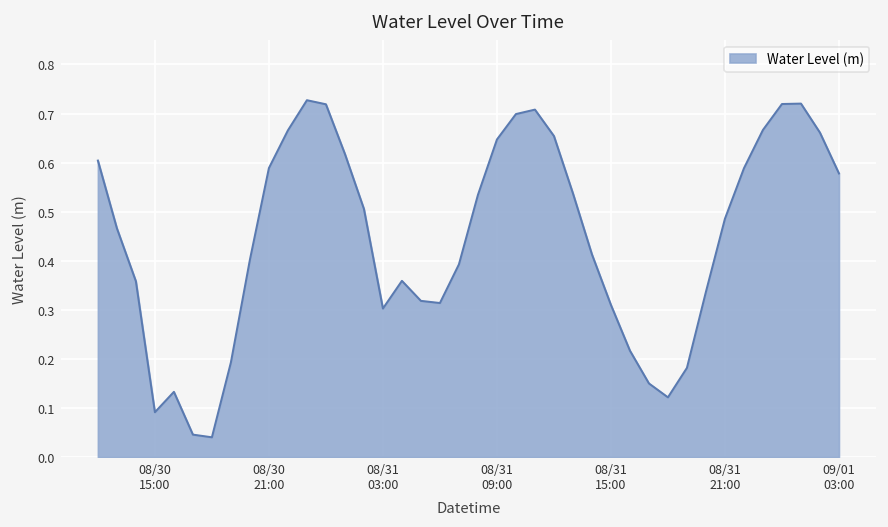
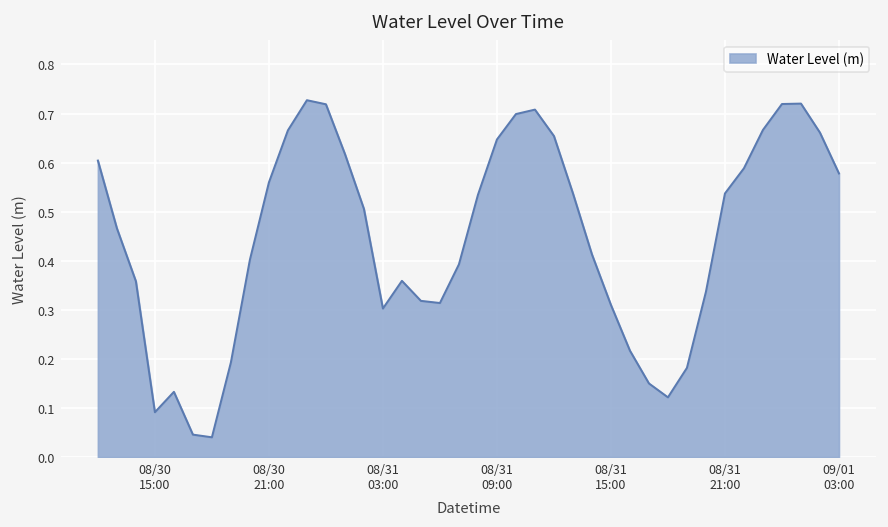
08/30 21:00: 0.59 -> 0.56
08/31 21:00: 0.49 -> 0.54
